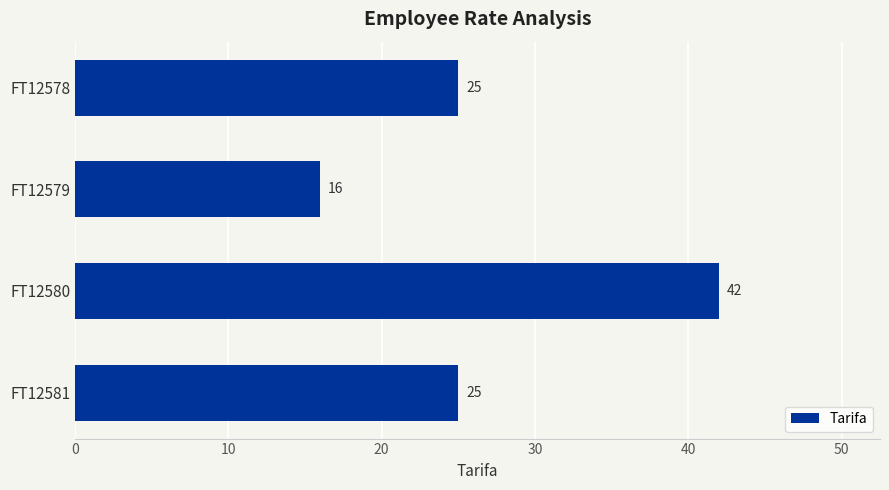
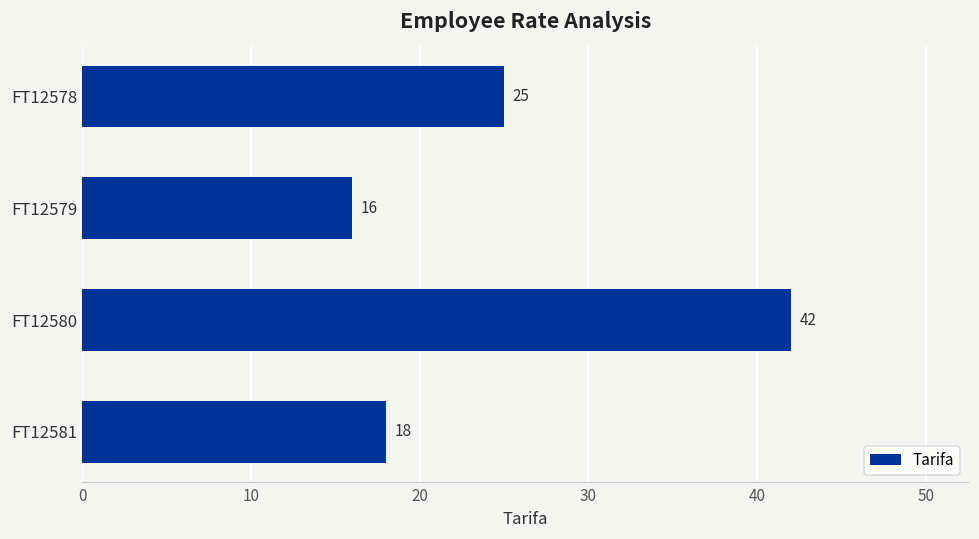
FT12581: 25 -> 18
